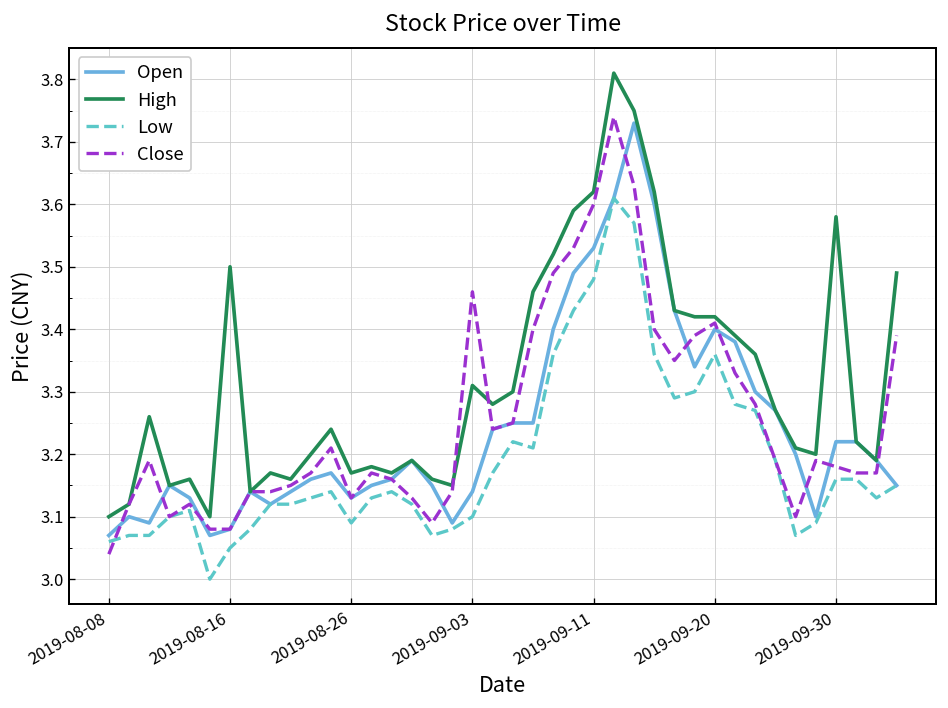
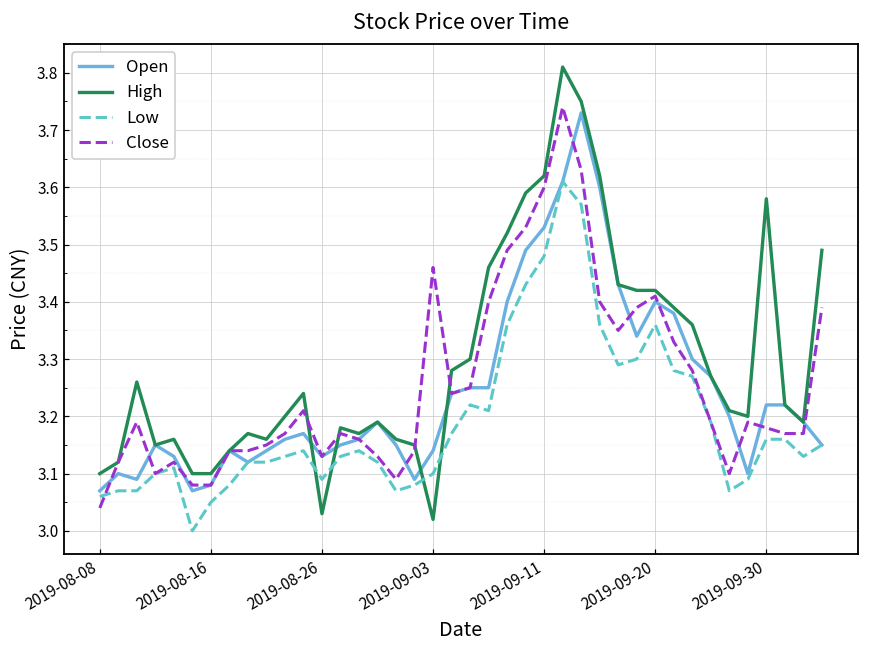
High, 2019-08-16: 3.5 -> 3.1
High, 2019-08-26: 3.17 -> 3.03
High, 2019-09-03: 3.31 -> 3.02
